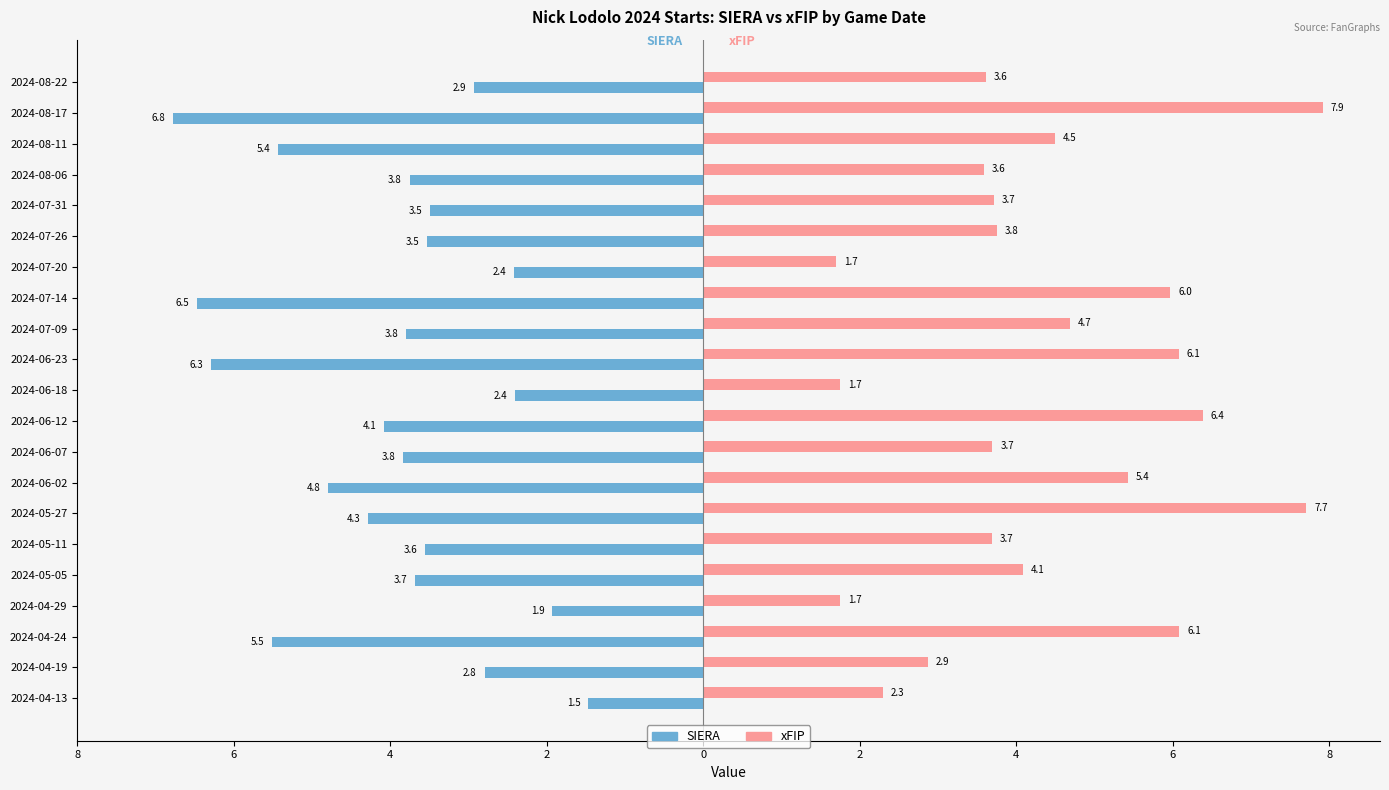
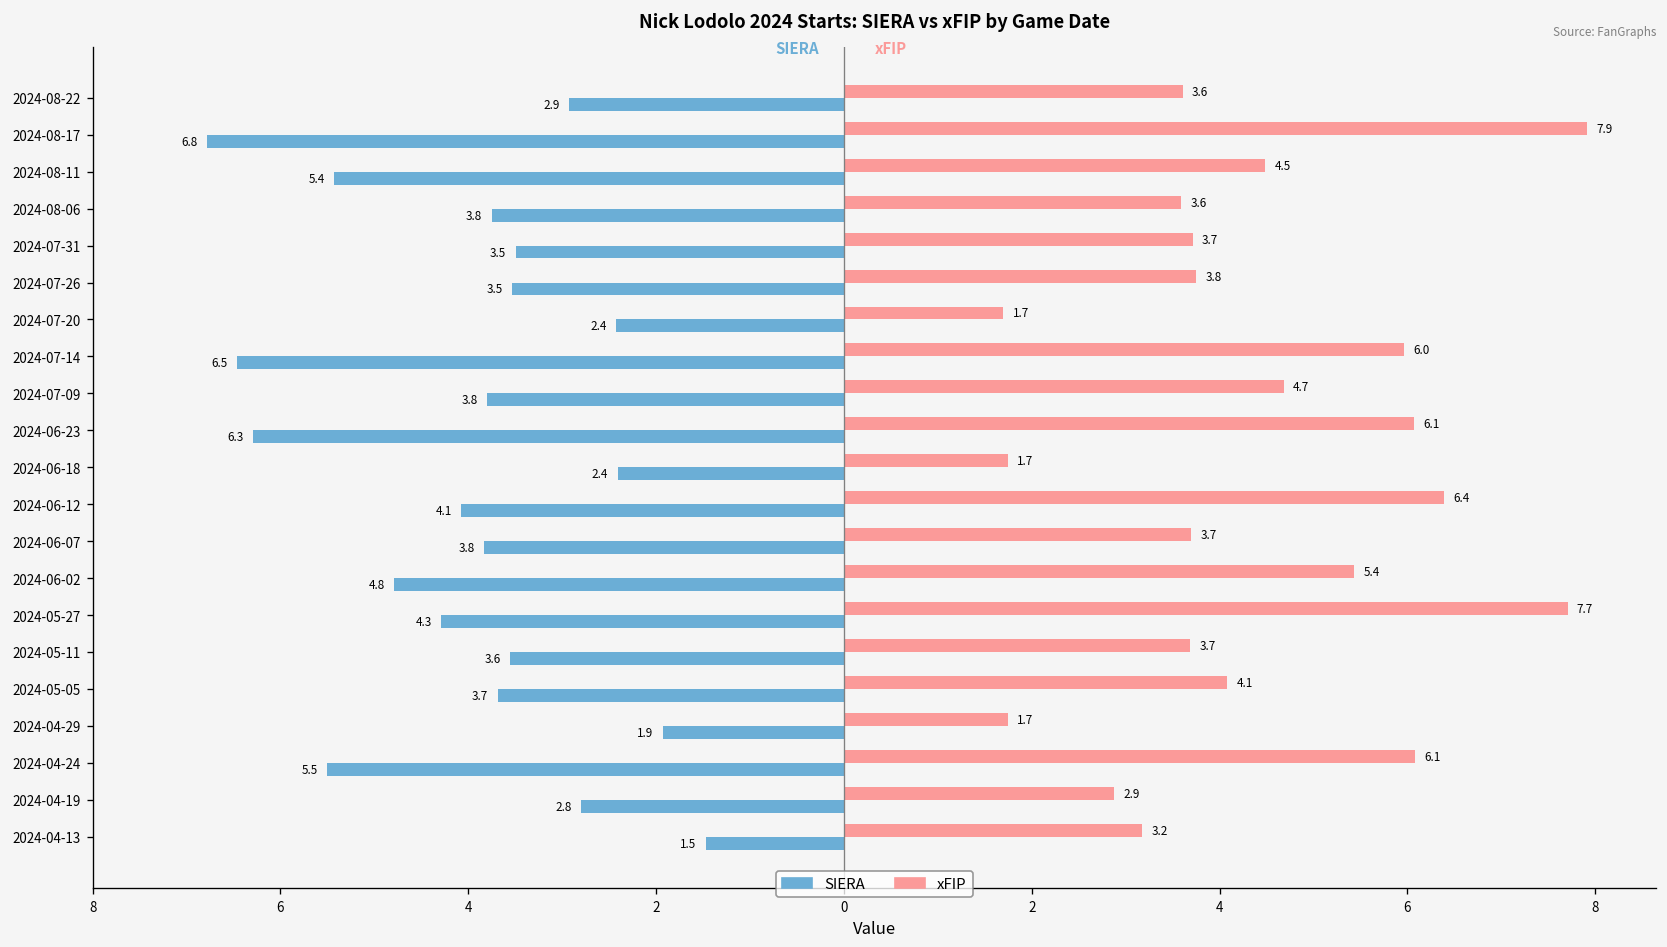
xFIP, 2024-04-13: 2.3 -> 3.2
